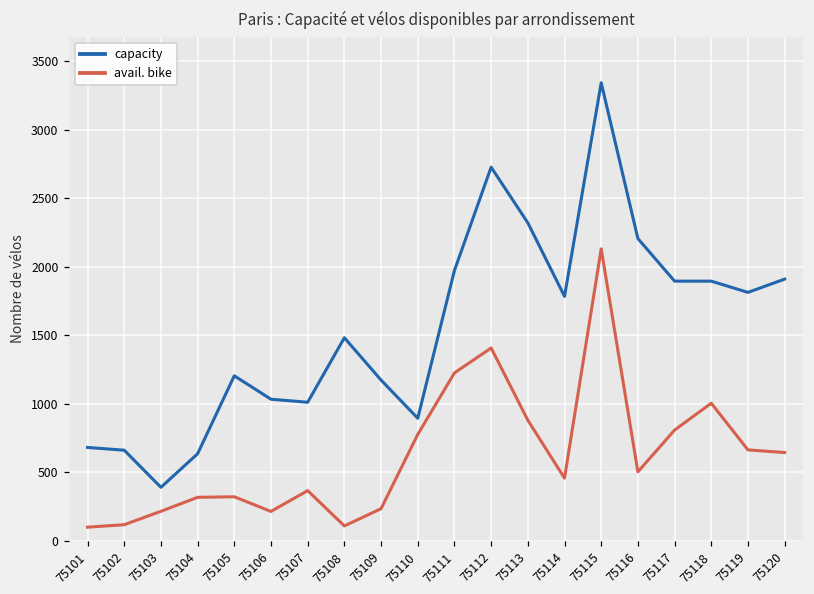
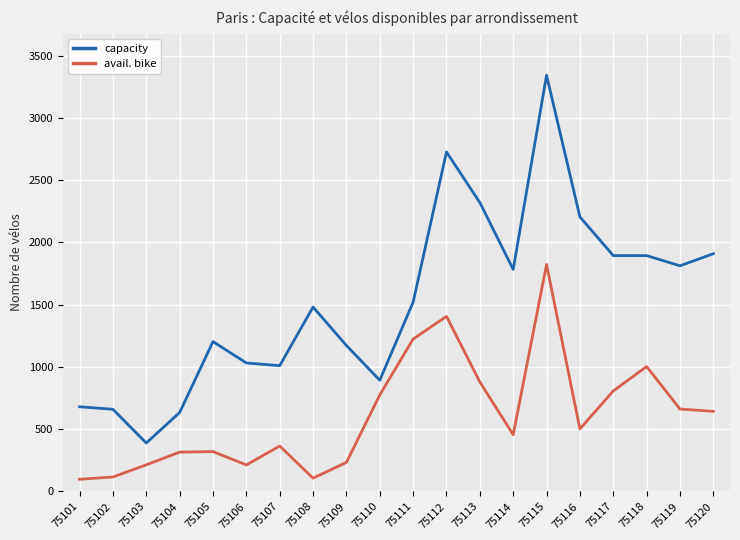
capacity, 75111: 1970 -> 1520
avail. bike, 75115: 2130 -> 1820
